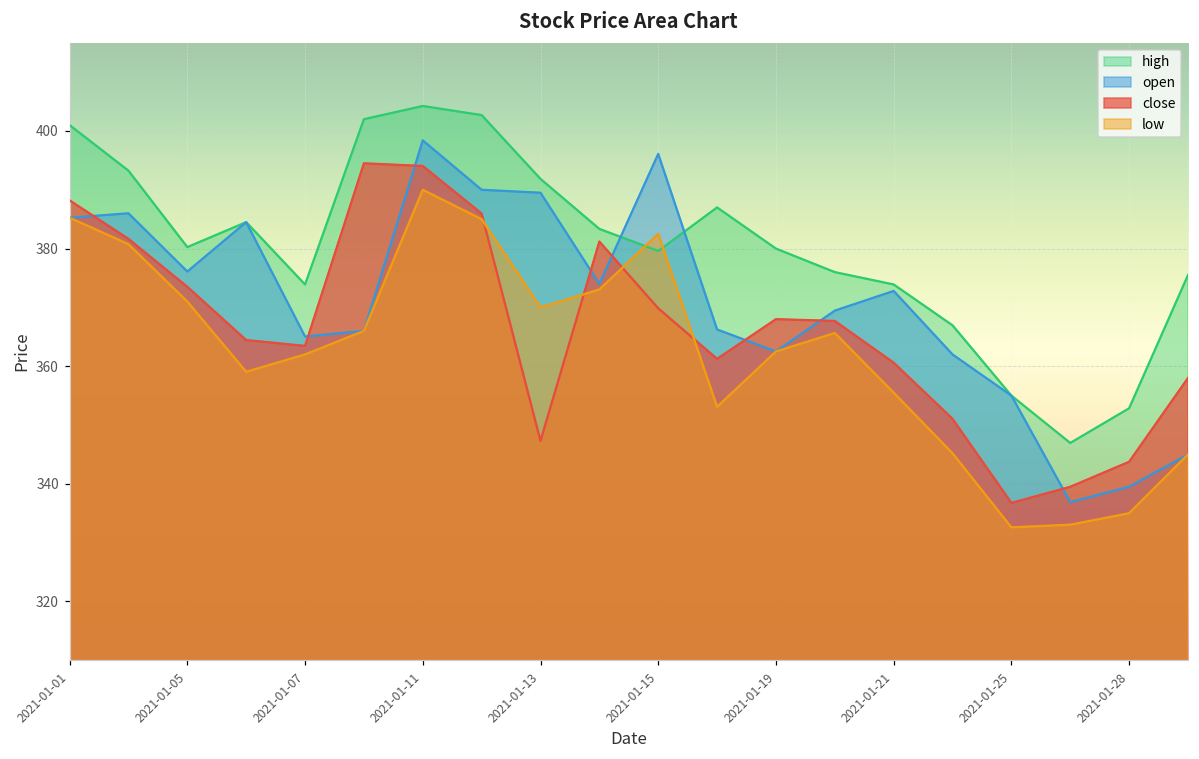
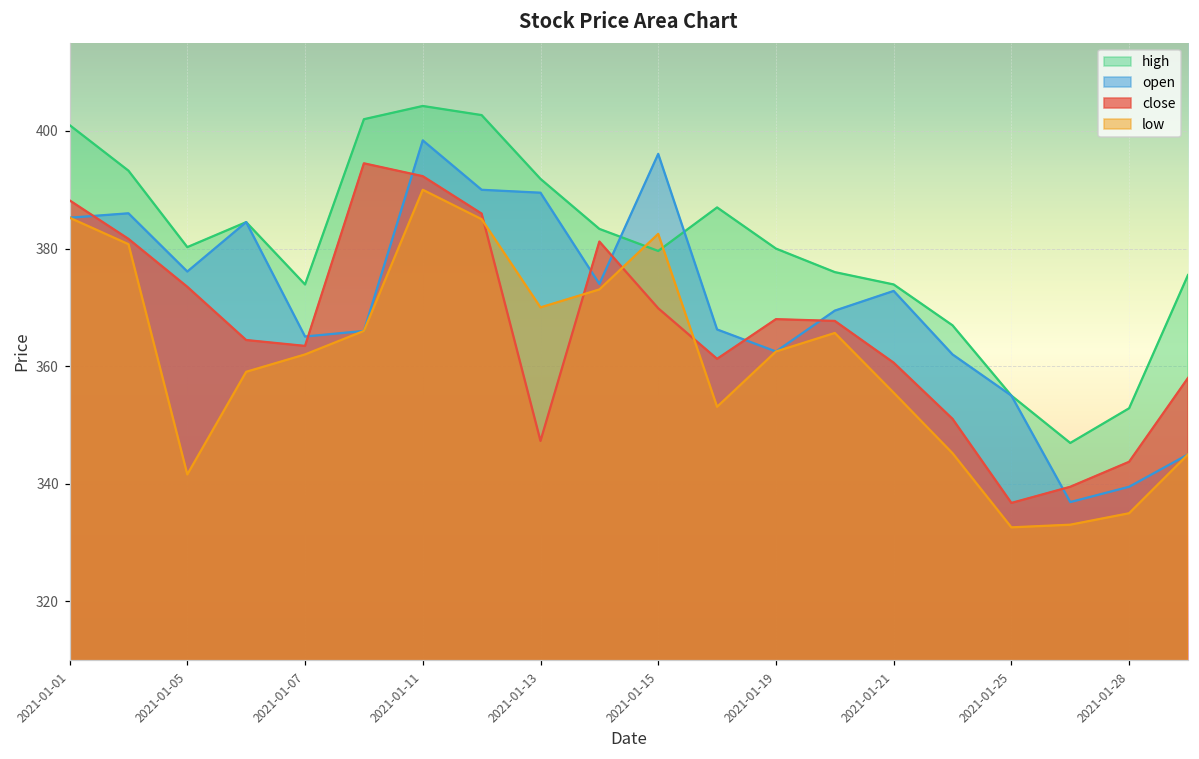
low, 2021-01-05: 371 -> 342
close, 2021-01-11: 394 -> 392
